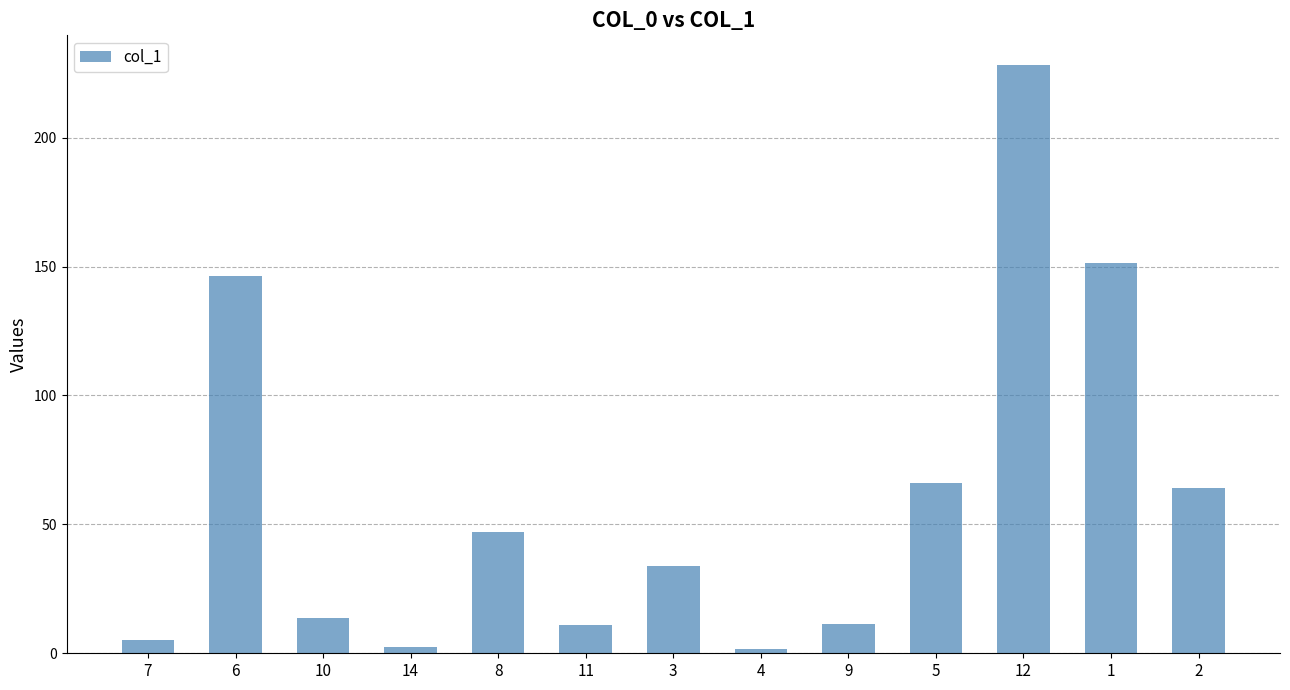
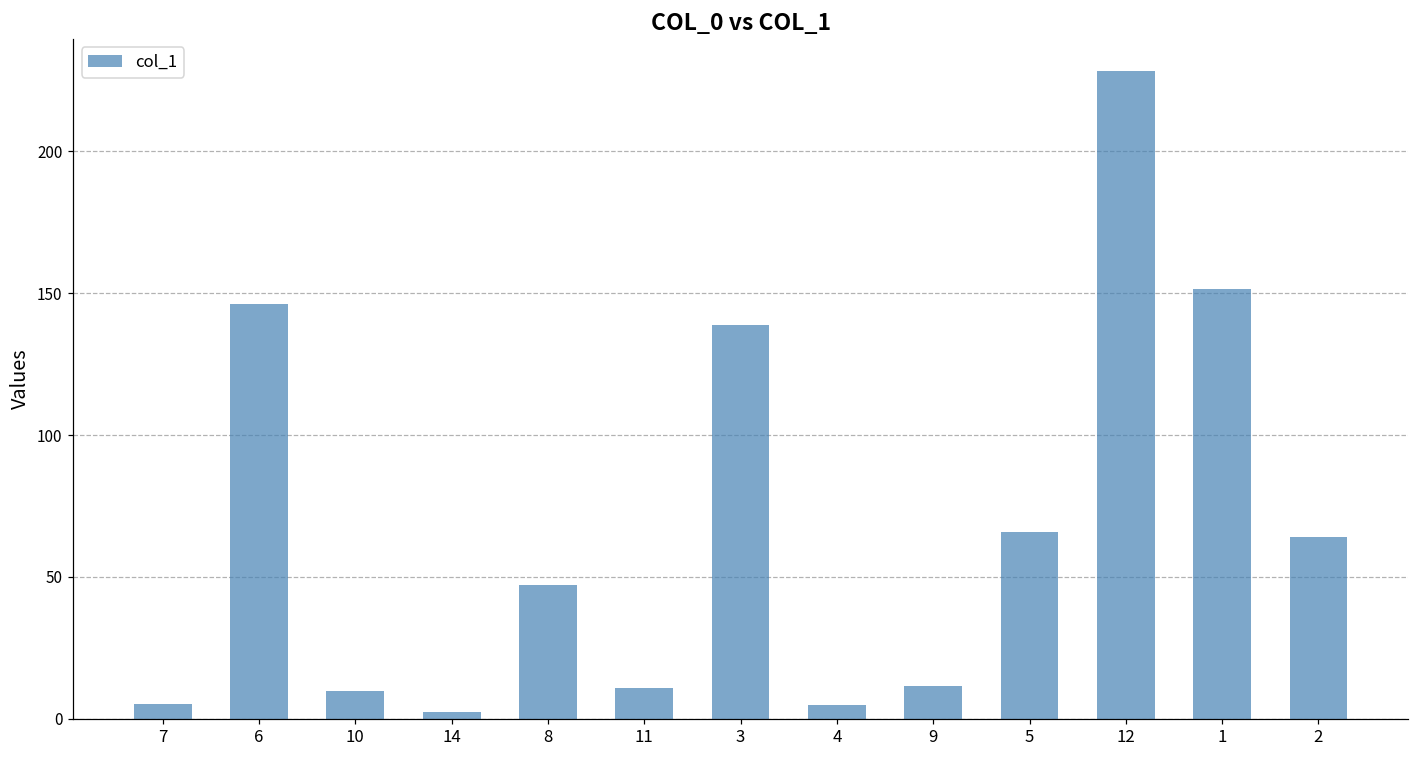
10: 14 -> 10
3: 34 -> 139
4: 2 -> 5
